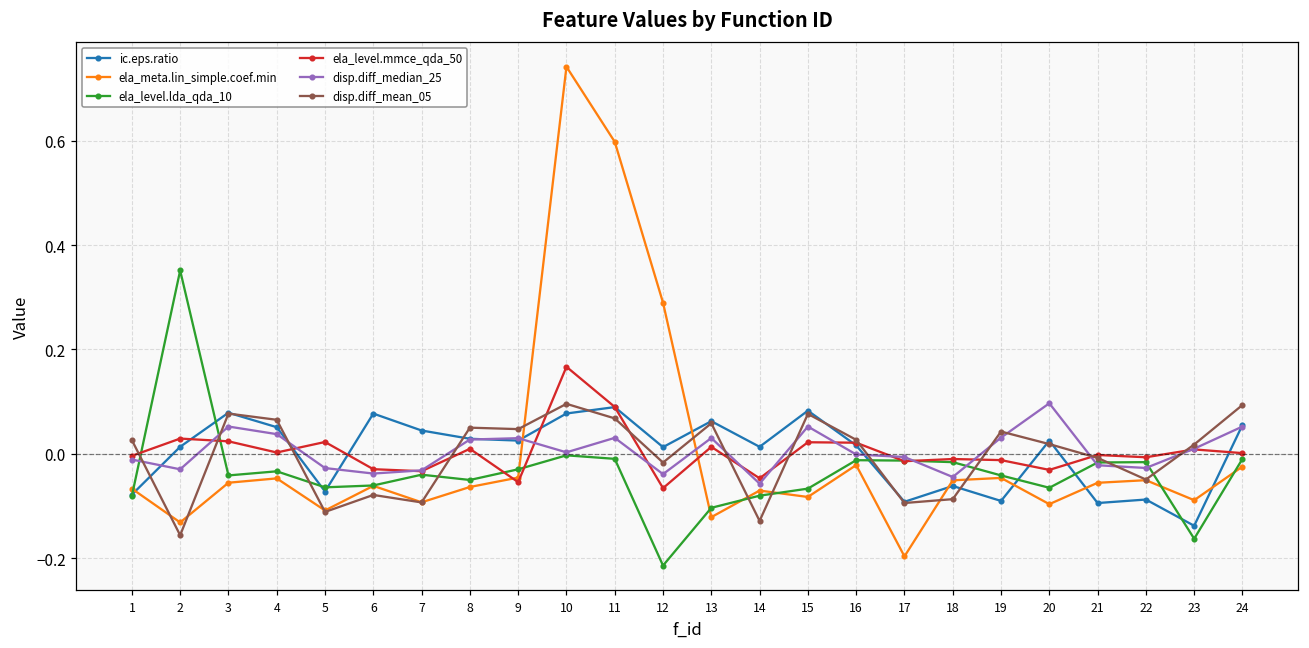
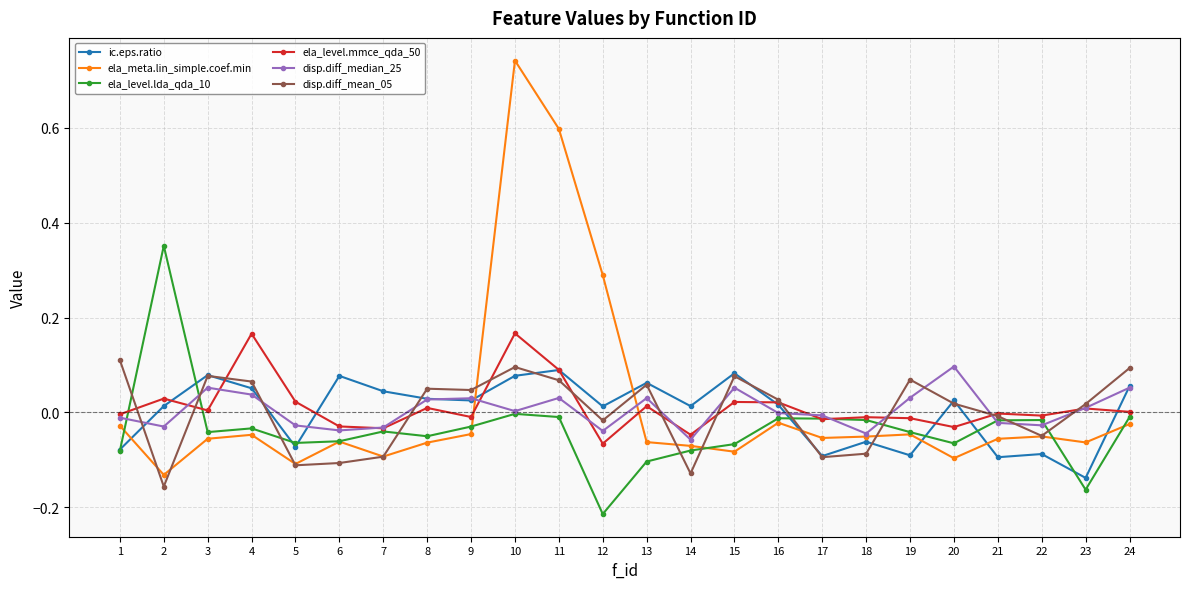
ela_meta.lin_simple.coef.min, 1: -0.07 -> -0.03
disp.diff_mean_05, 1: 0.03 -> 0.11
ela_level.mmce_qda_50, 3: 0.02 -> 0.00
ela_level.mmce_qda_50, 4: 0.00 -> 0.17
disp.diff_mean_05, 6: -0.08 -> -0.11
ela_level.mmce_qda_50, 9: -0.05 -> -0.01
ela_meta.lin_simple.coef.min, 13: -0.12 -> -0.06
ela_meta.lin_simple.coef.min, 17: -0.20 -> -0.05
disp.diff_mean_05, 19: 0.04 -> 0.07
ela_meta.lin_simple.coef.min, 23: -0.09 -> -0.06
